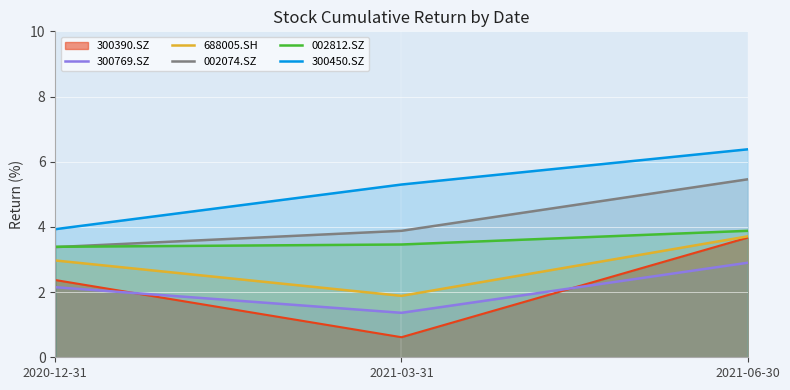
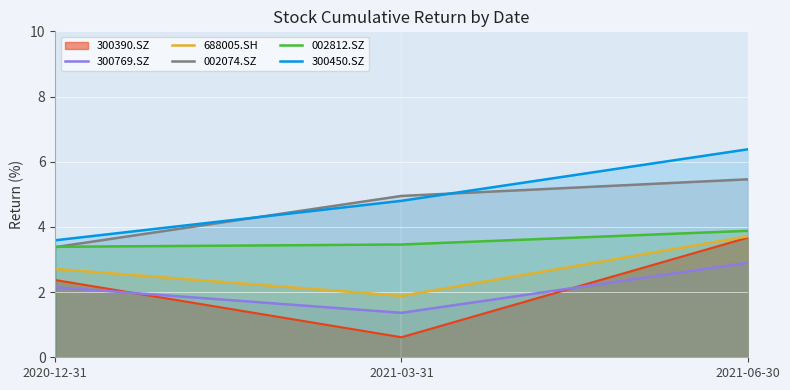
688005.SH, 2020-12-31: 3.0 -> 2.7
300450.SZ, 2020-12-31: 3.9 -> 3.6
002074.SZ, 2021-03-31: 3.9 -> 5.0
300450.SZ, 2021-03-31: 5.3 -> 4.8
